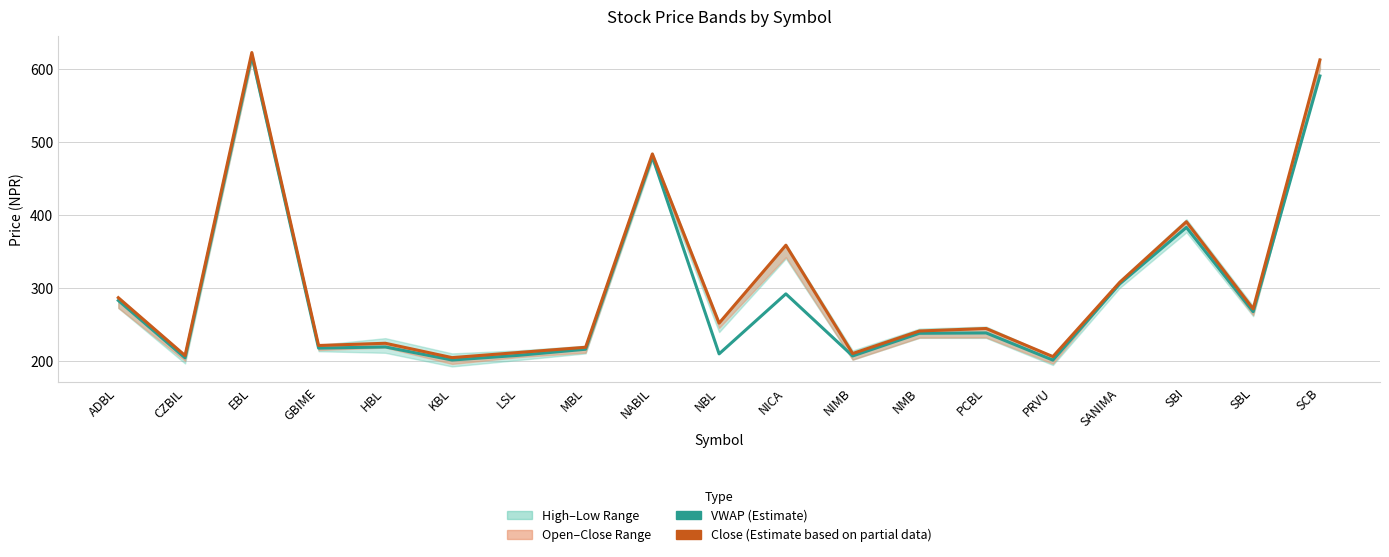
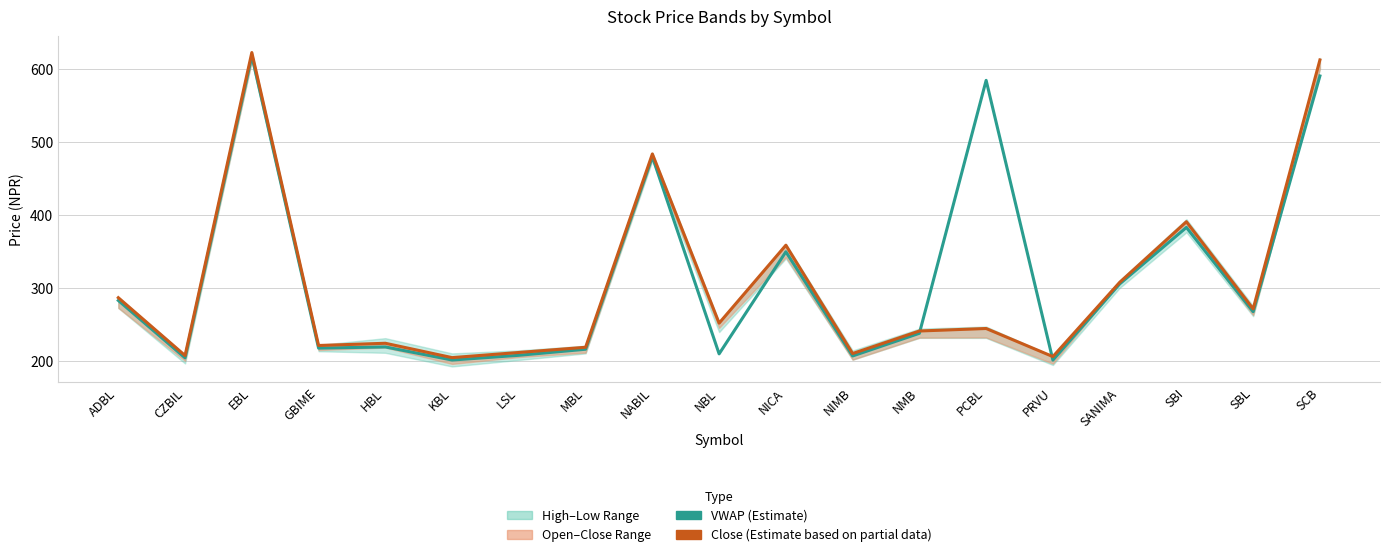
VWAP (Estimate), NICA: 290 -> 350
VWAP (Estimate), PCBL: 240 -> 580
